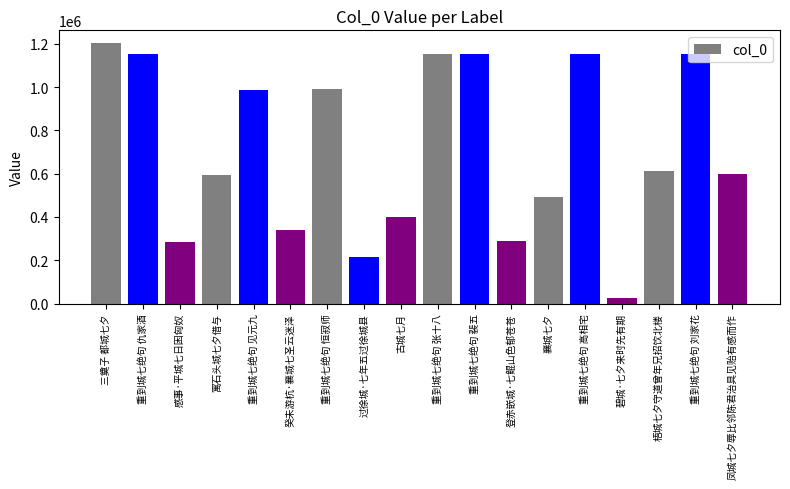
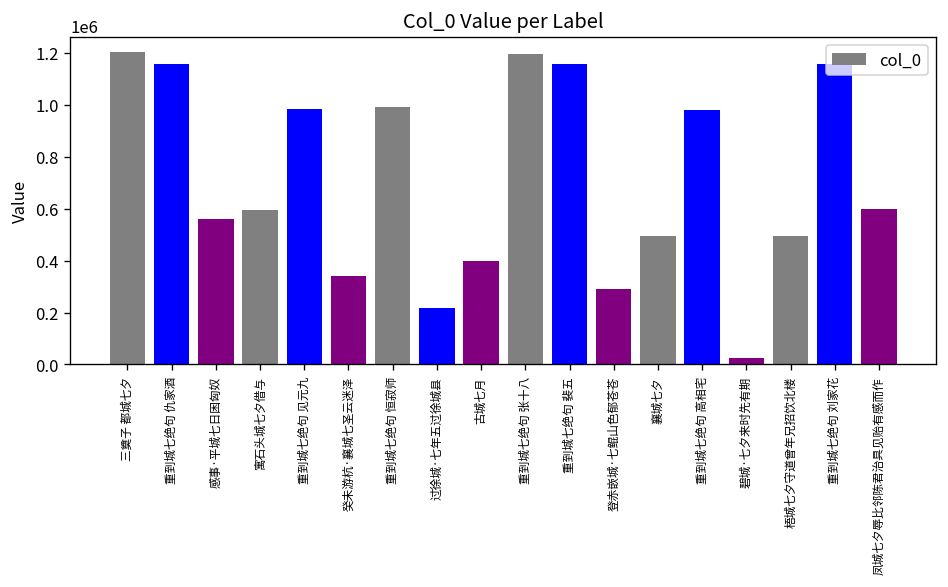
感事·平城七日困匈奴: 280000 -> 560000
重到城七绝句 张十八: 1160000 -> 1190000
重到城七绝句 高相宅: 1160000 -> 980000
梧城七夕守道曾年兄招饮北楼: 610000 -> 500000
